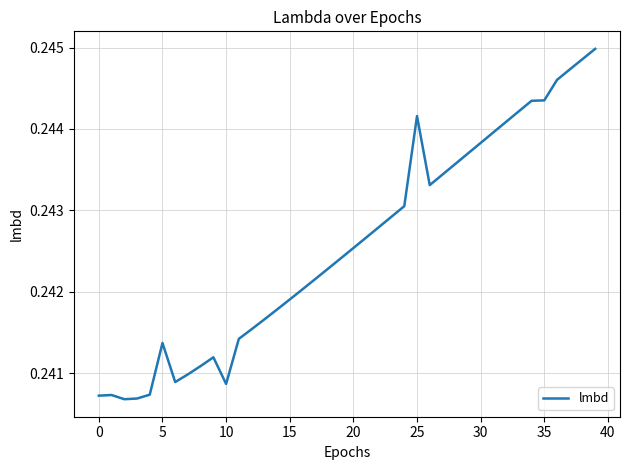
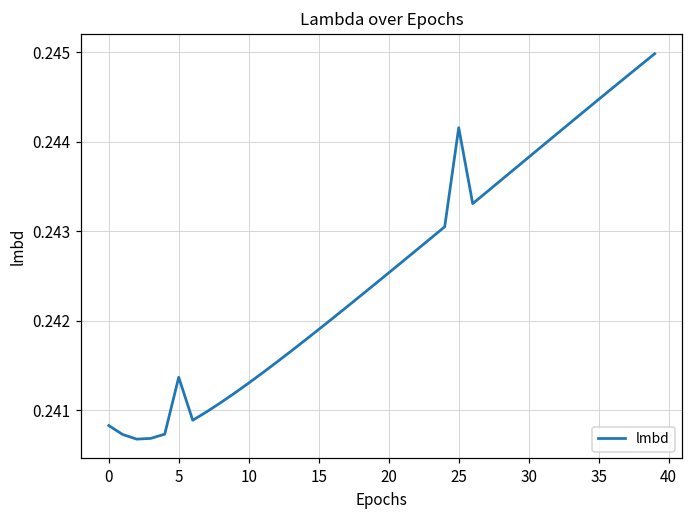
0: 0.2407 -> 0.2408
10: 0.2409 -> 0.2413
35: 0.2444 -> 0.2445
